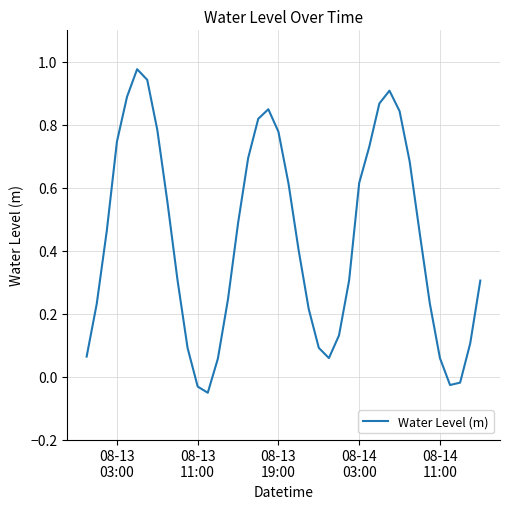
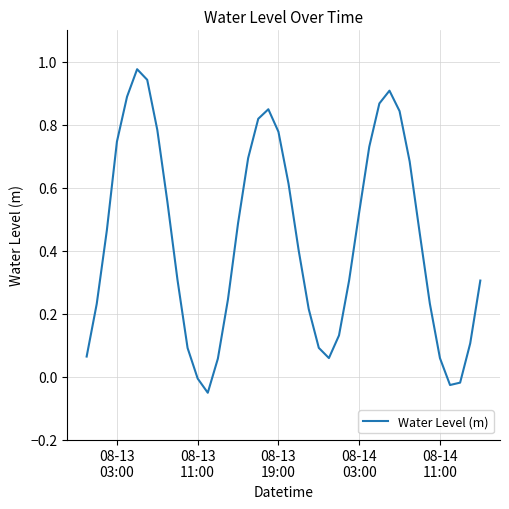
08-13 11:00: -0.03 -> -0.01
08-14 03:00: 0.62 -> 0.52
